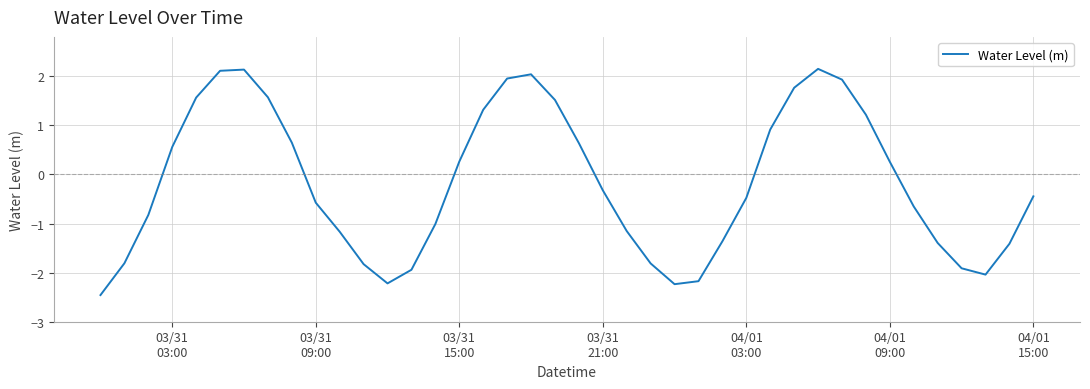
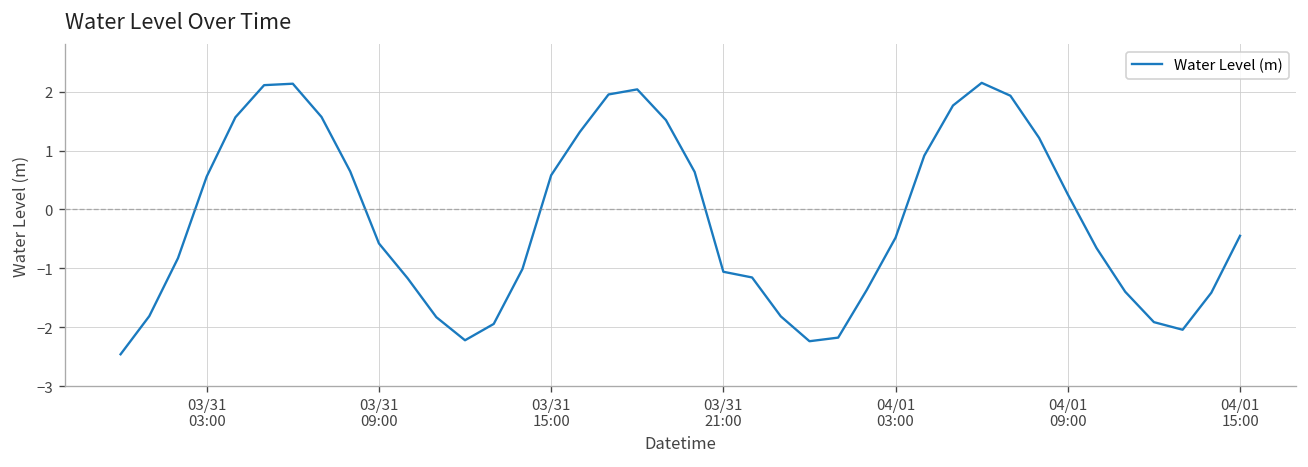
03/31 15:00: 0.3 -> 0.6
03/31 21:00: -0.3 -> -1.1
